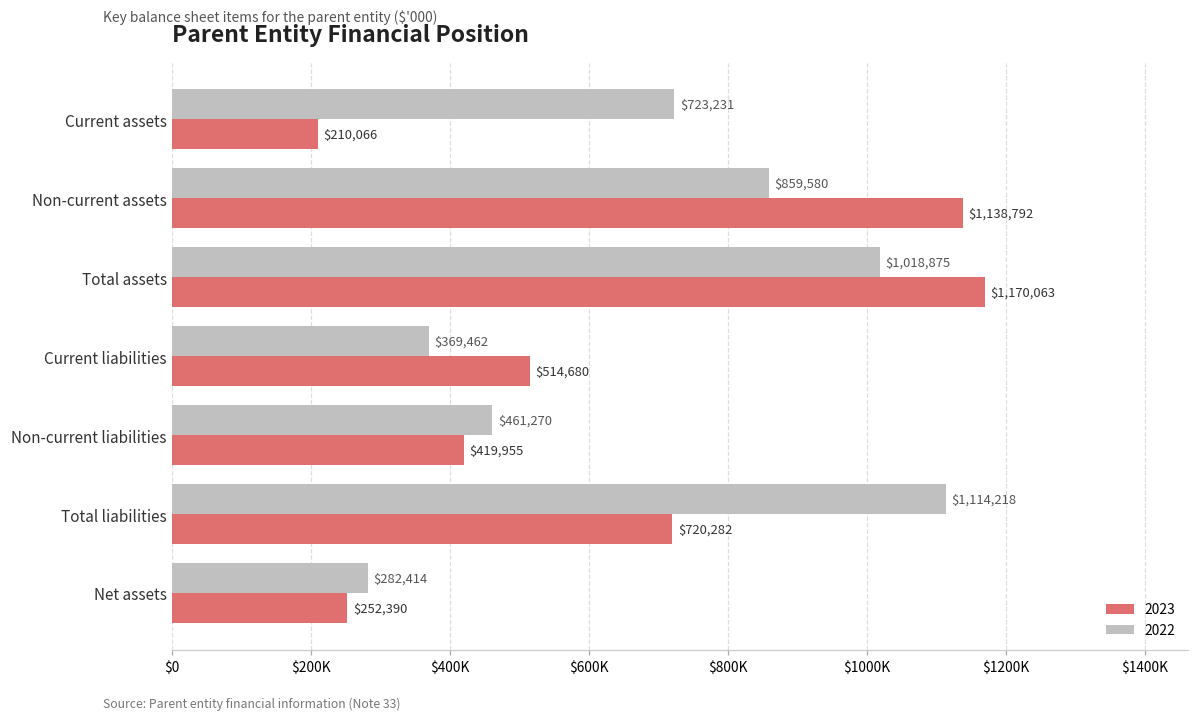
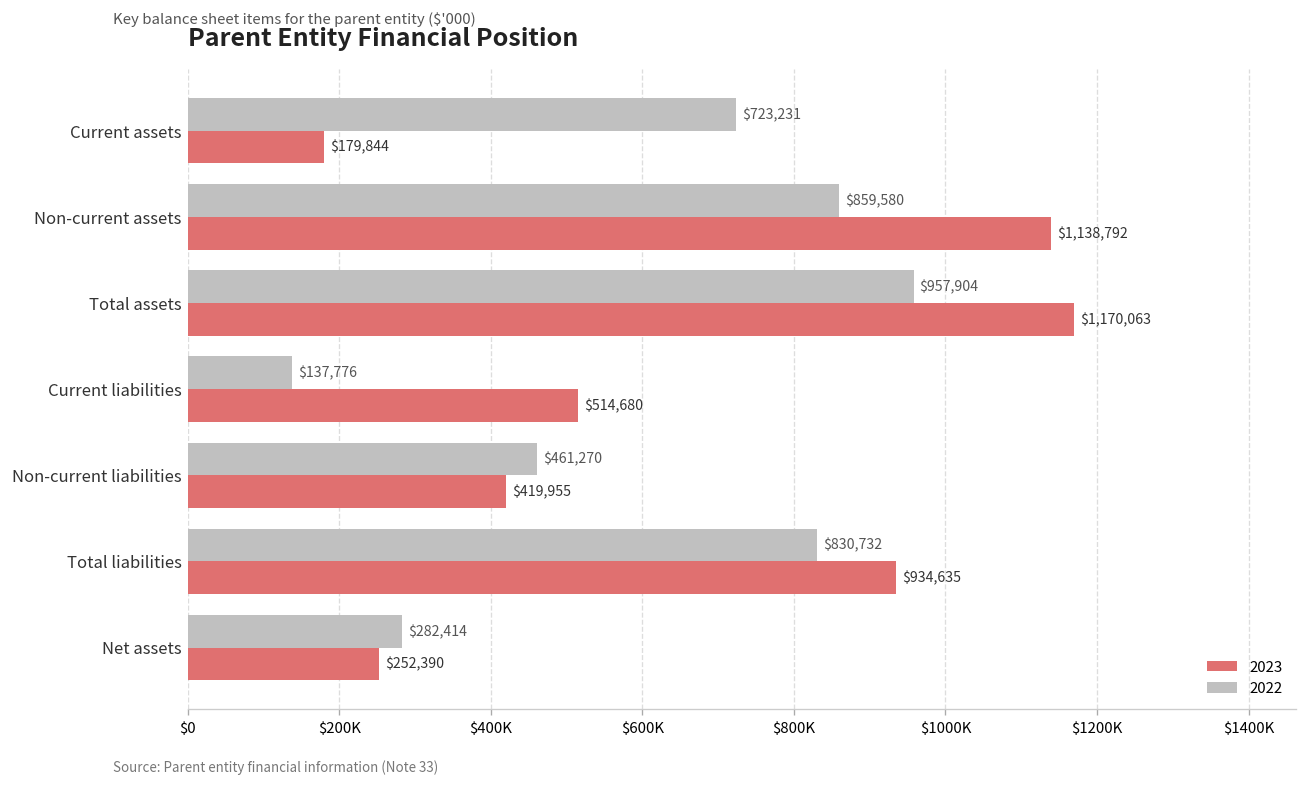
2023, Current assets: $210,066 -> $179,844
2022, Total assets: $1,018,875 -> $957,904
2022, Current liabilities: $369,462 -> $137,776
2022, Total liabilities: $1,114,218 -> $830,732
2023, Total liabilities: $720,282 -> $934,635
